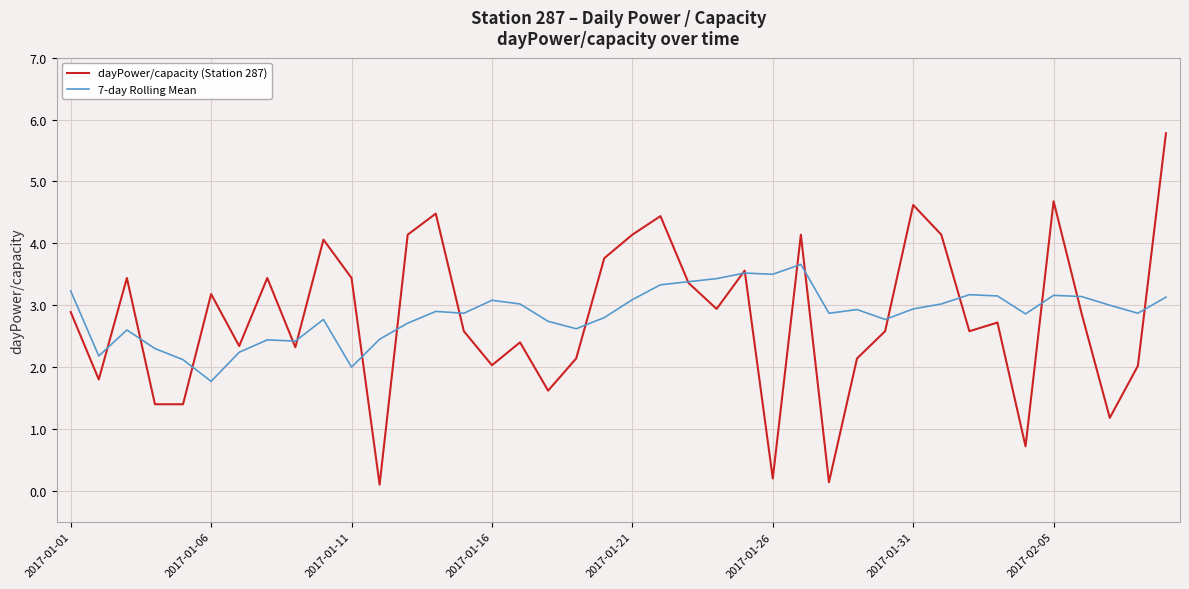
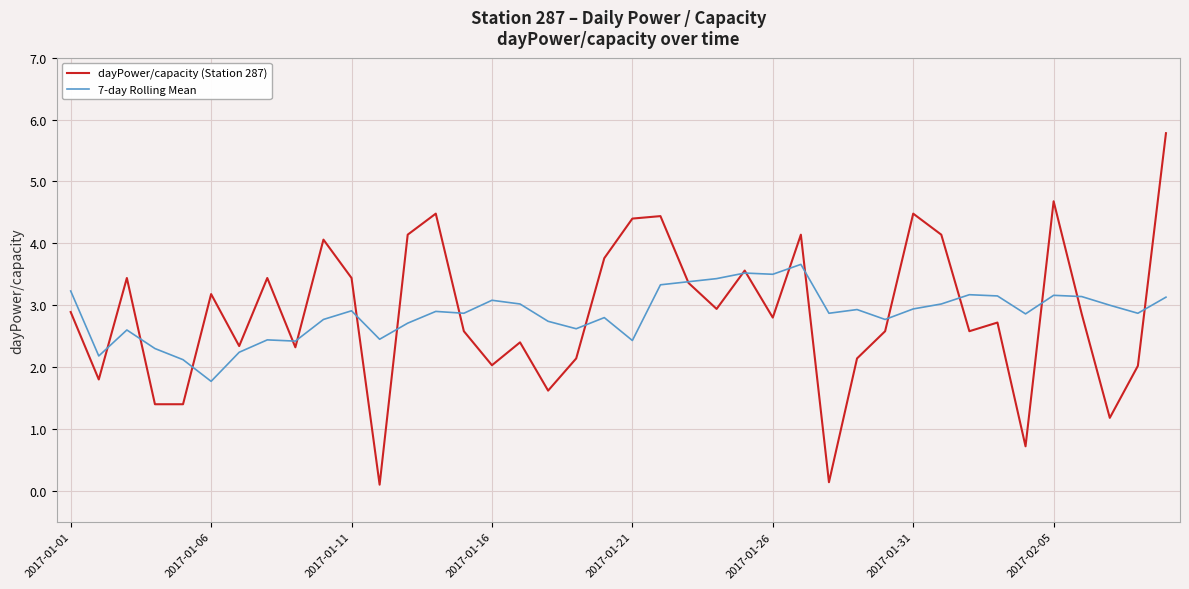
7-day Rolling Mean, 2017-01-11: 2.0 -> 2.9
dayPower/capacity (Station 287), 2017-01-21: 4.1 -> 4.4
7-day Rolling Mean, 2017-01-21: 3.1 -> 2.4
dayPower/capacity (Station 287), 2017-01-26: 0.2 -> 2.8
dayPower/capacity (Station 287), 2017-01-31: 4.6 -> 4.5
